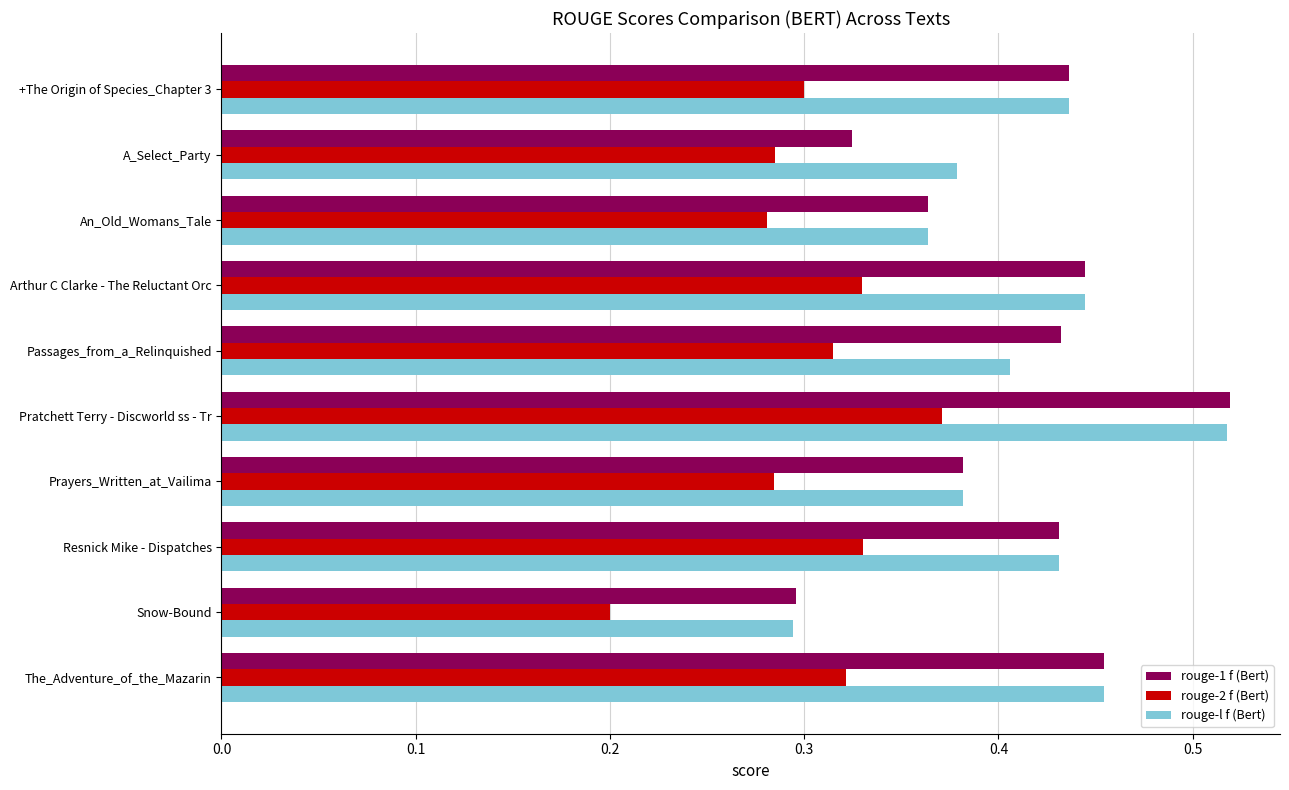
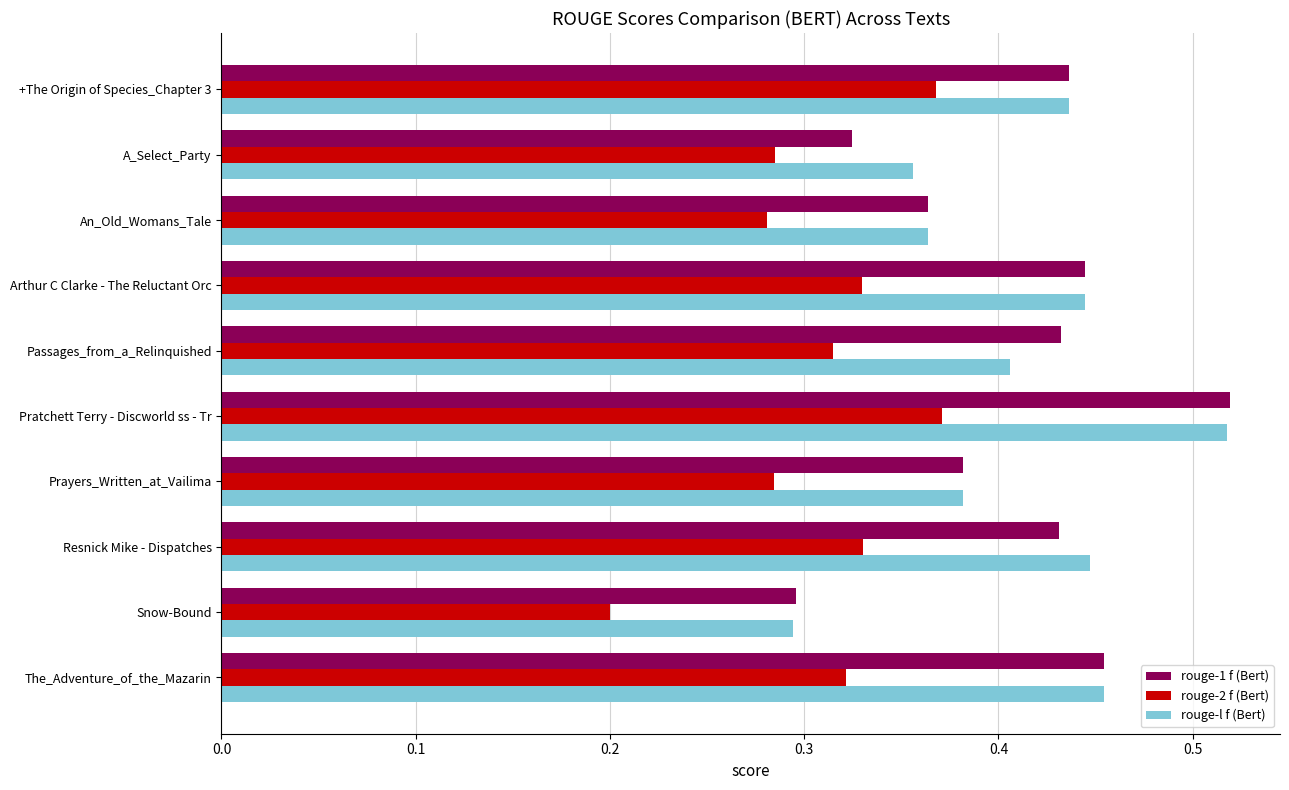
rouge-2 f (Bert), +The Origin of Species_Chapter 3: 0.300 -> 0.368
rouge-l f (Bert), A_Select_Party: 0.379 -> 0.356
rouge-l f (Bert), Resnick Mike - Dispatches: 0.431 -> 0.447
